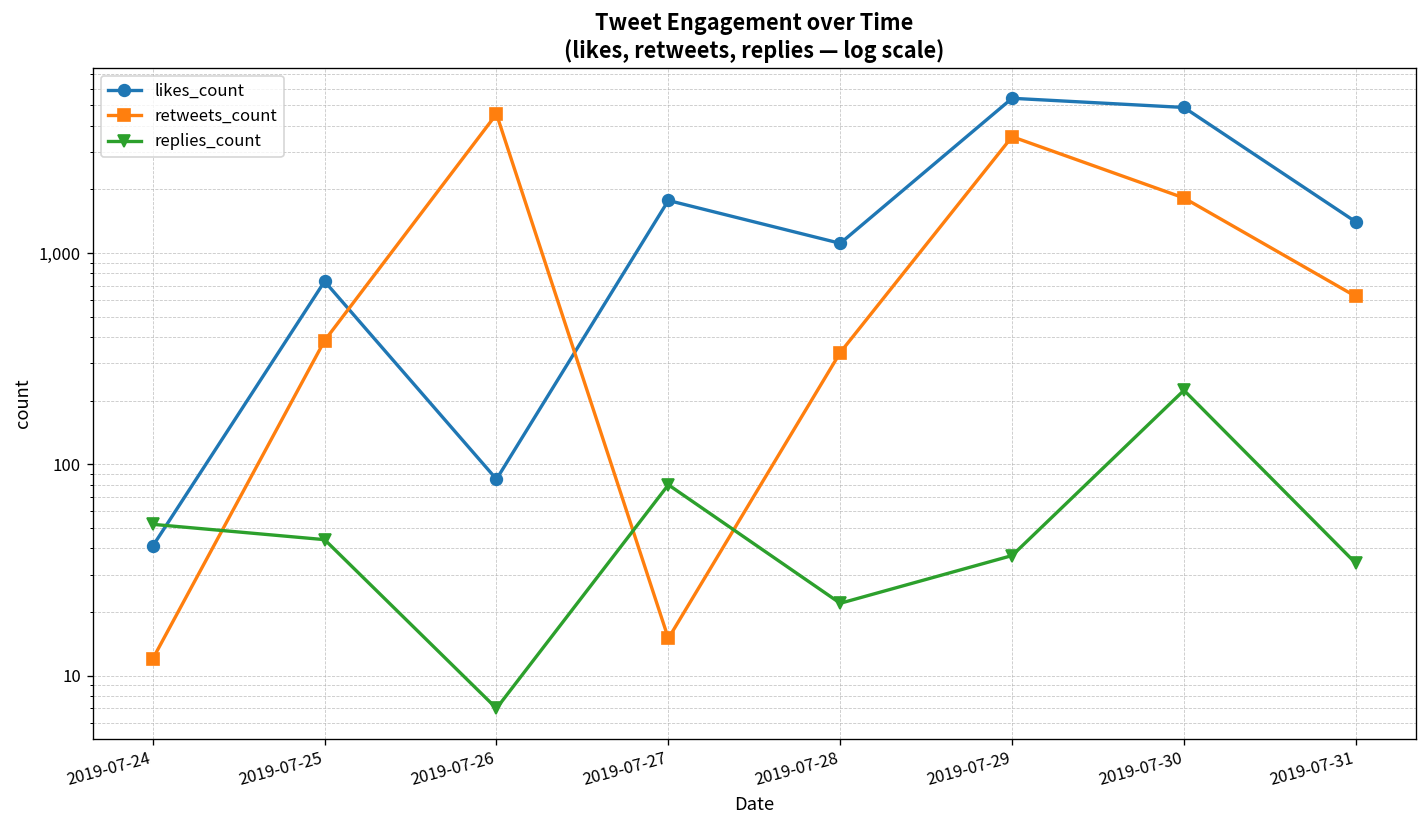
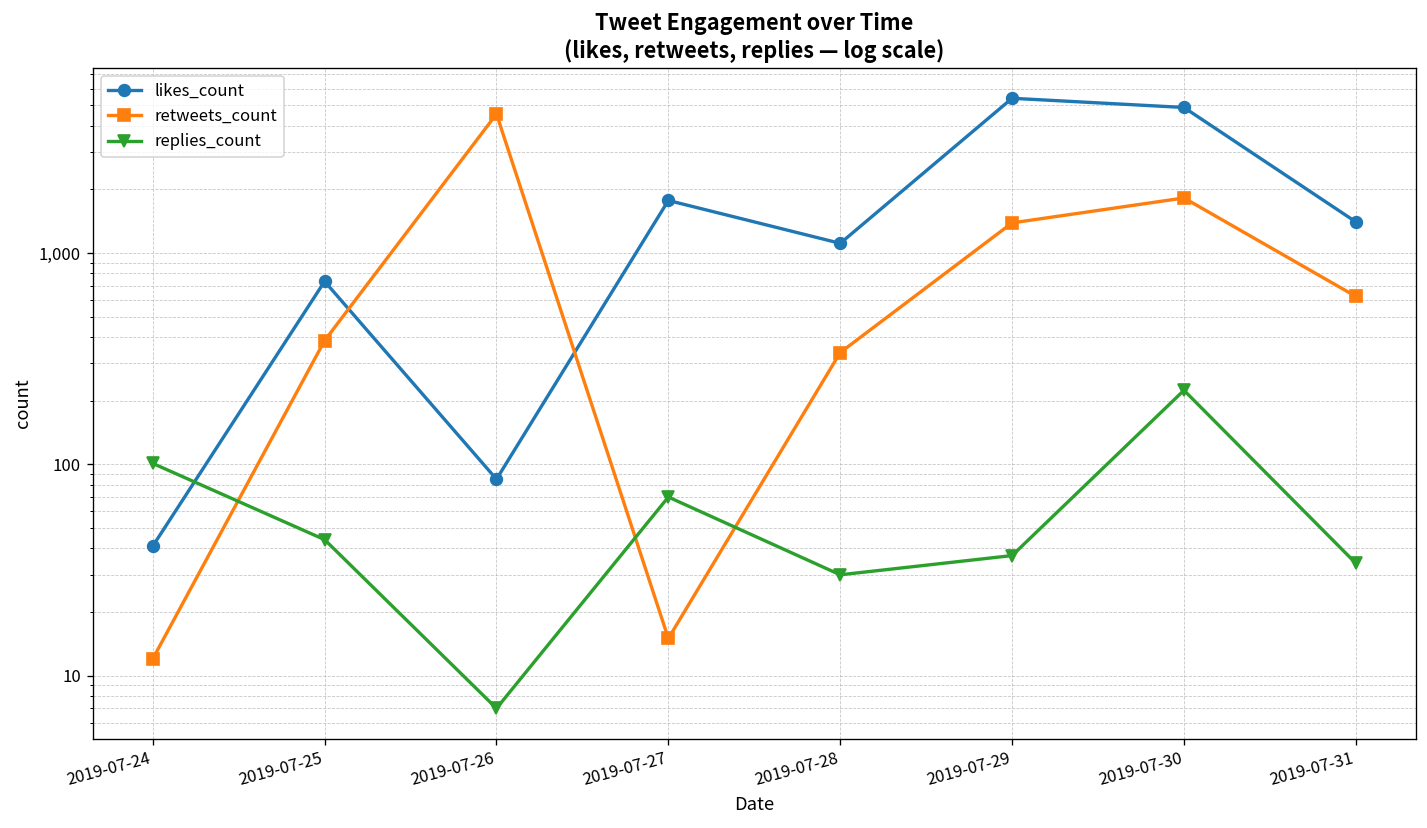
replies_count, 2019-07-24: 52 -> 100
replies_count, 2019-07-27: 80 -> 70
replies_count, 2019-07-28: 22 -> 30
retweets_count, 2019-07-29: 3,600 -> 1,400
